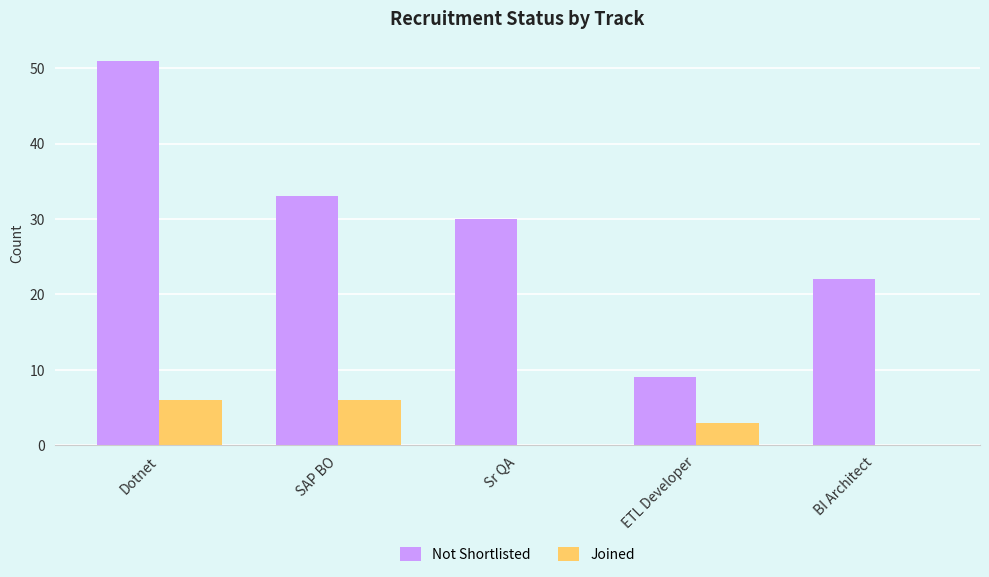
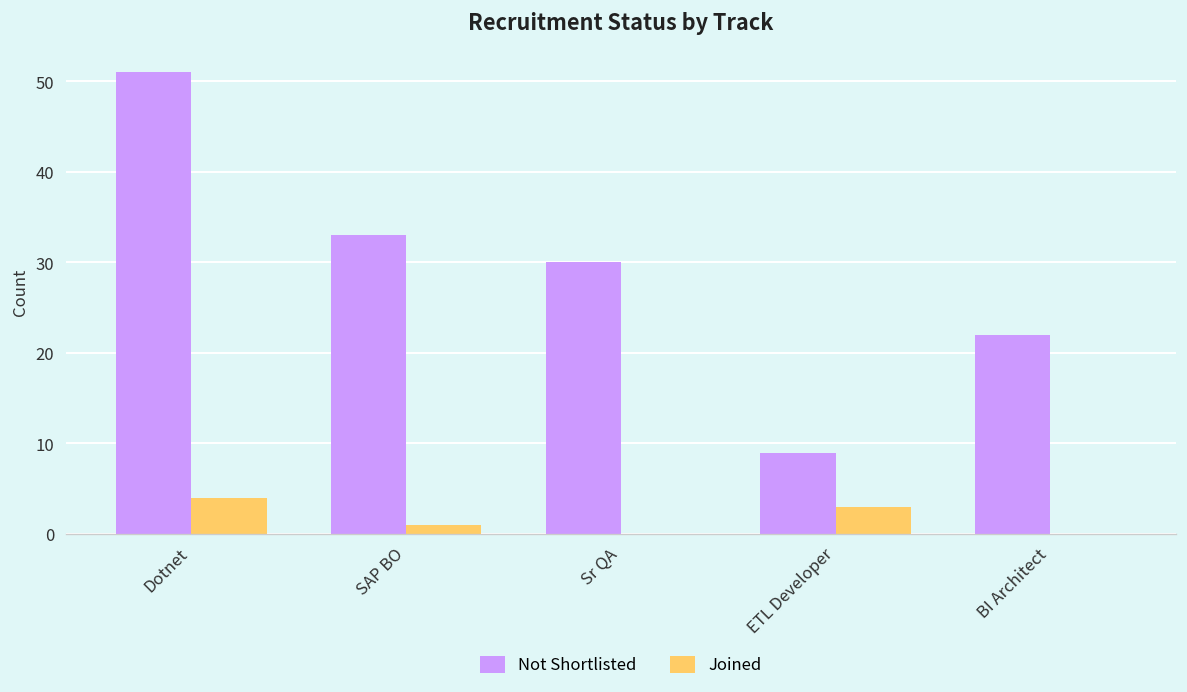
Joined, Dotnet: 6 -> 4
Joined, SAP BO: 6 -> 1
